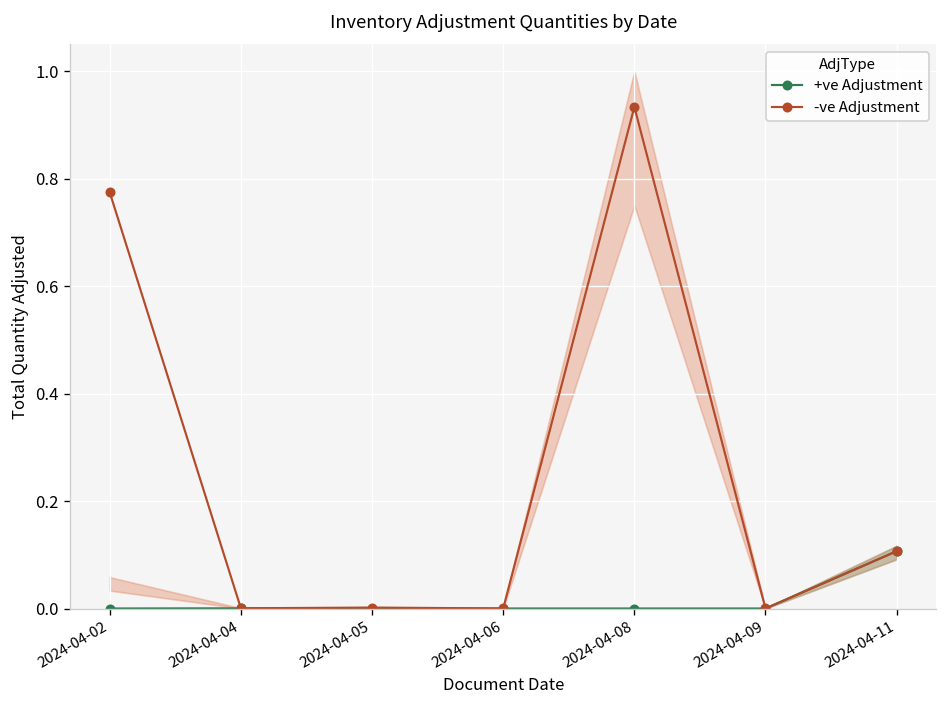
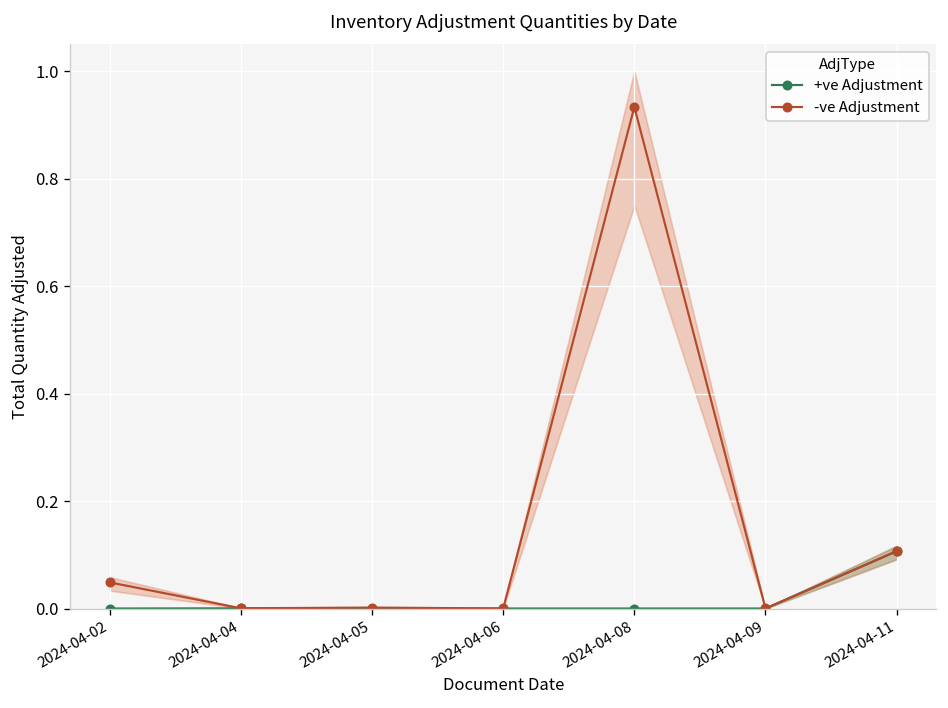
-ve Adjustment, 2024-04-02: 0.77 -> 0.05
